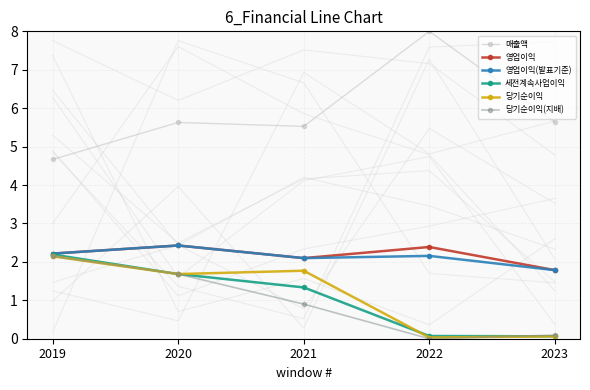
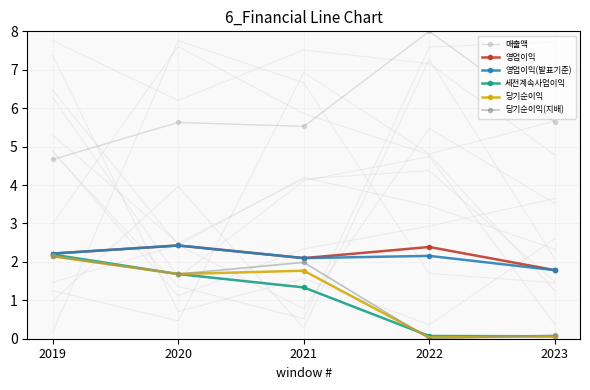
당기순이익(지배), 2021: 0.9 -> 2.0
